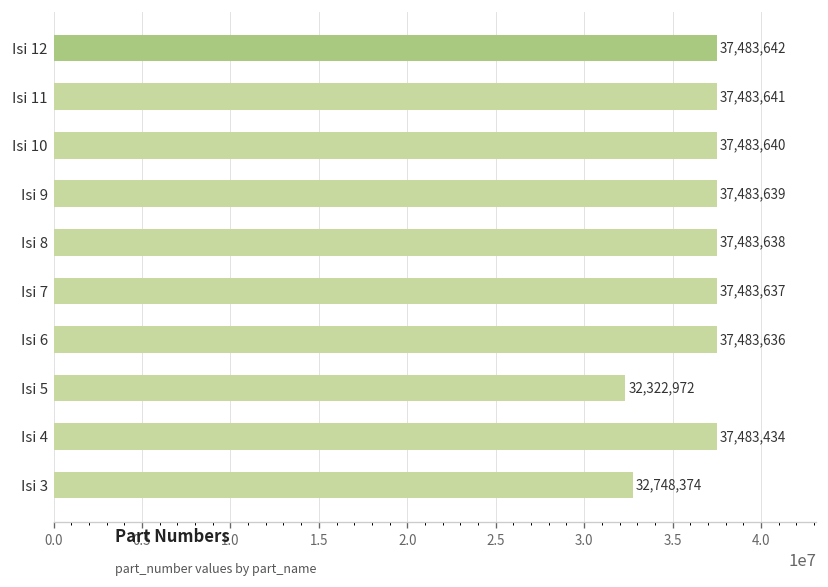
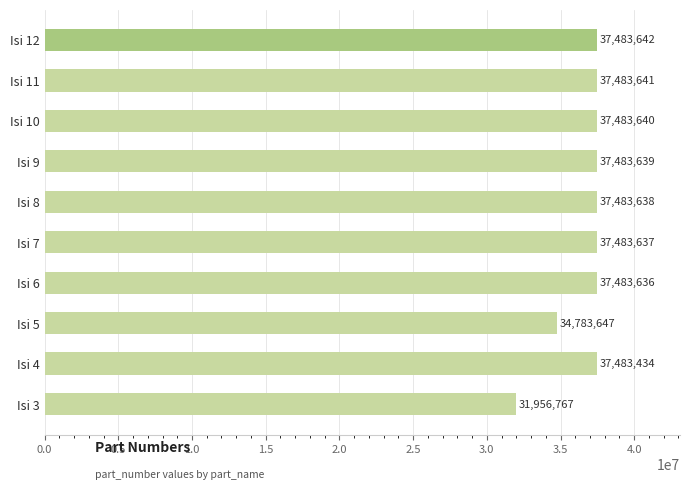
Isi 5: 32,322,972 -> 34,783,647
Isi 3: 32,748,374 -> 31,956,767
